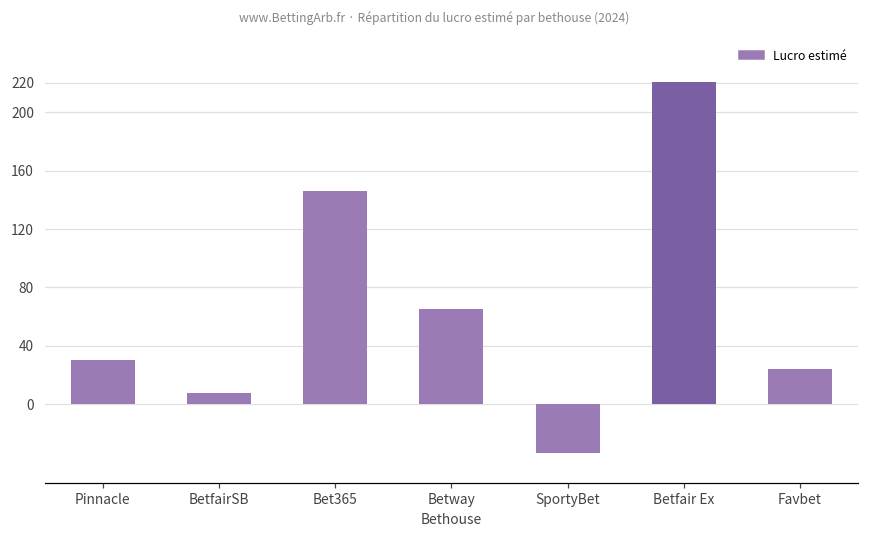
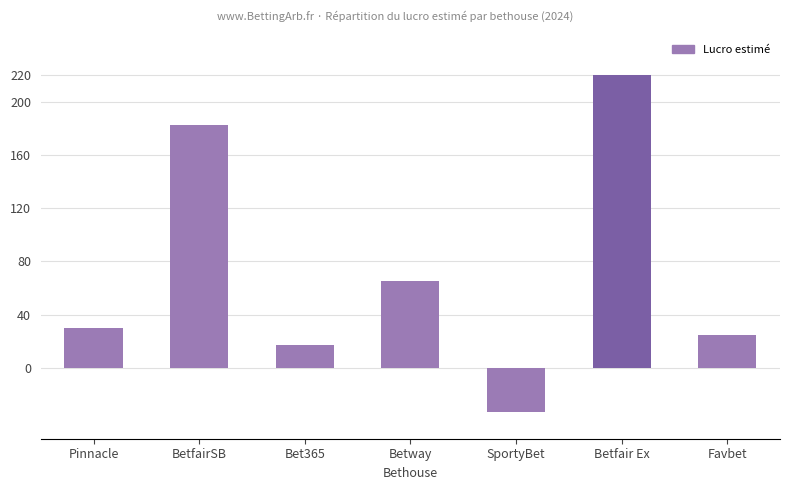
BetfairSB: 8 -> 183
Bet365: 146 -> 17
